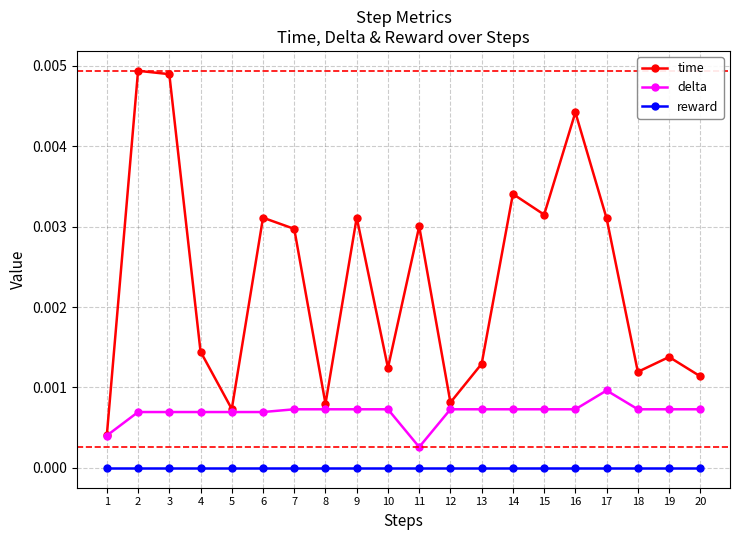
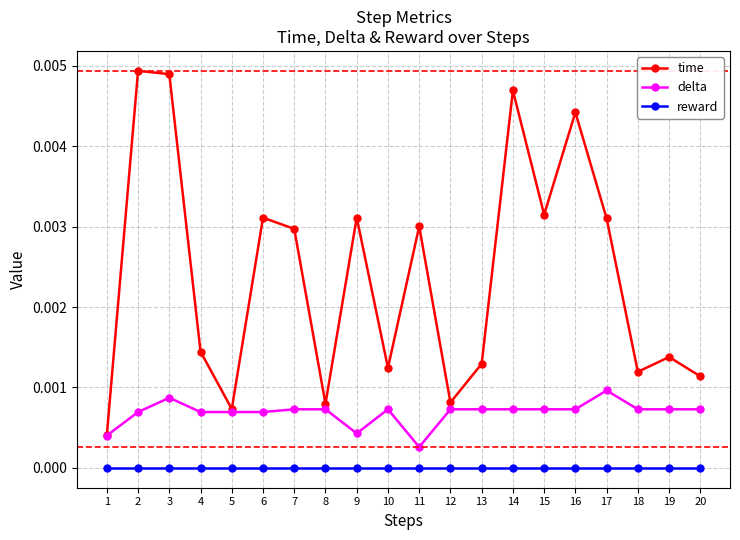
delta, 3: 0.0007 -> 0.0009
delta, 9: 0.0007 -> 0.0004
time, 14: 0.0034 -> 0.0047
